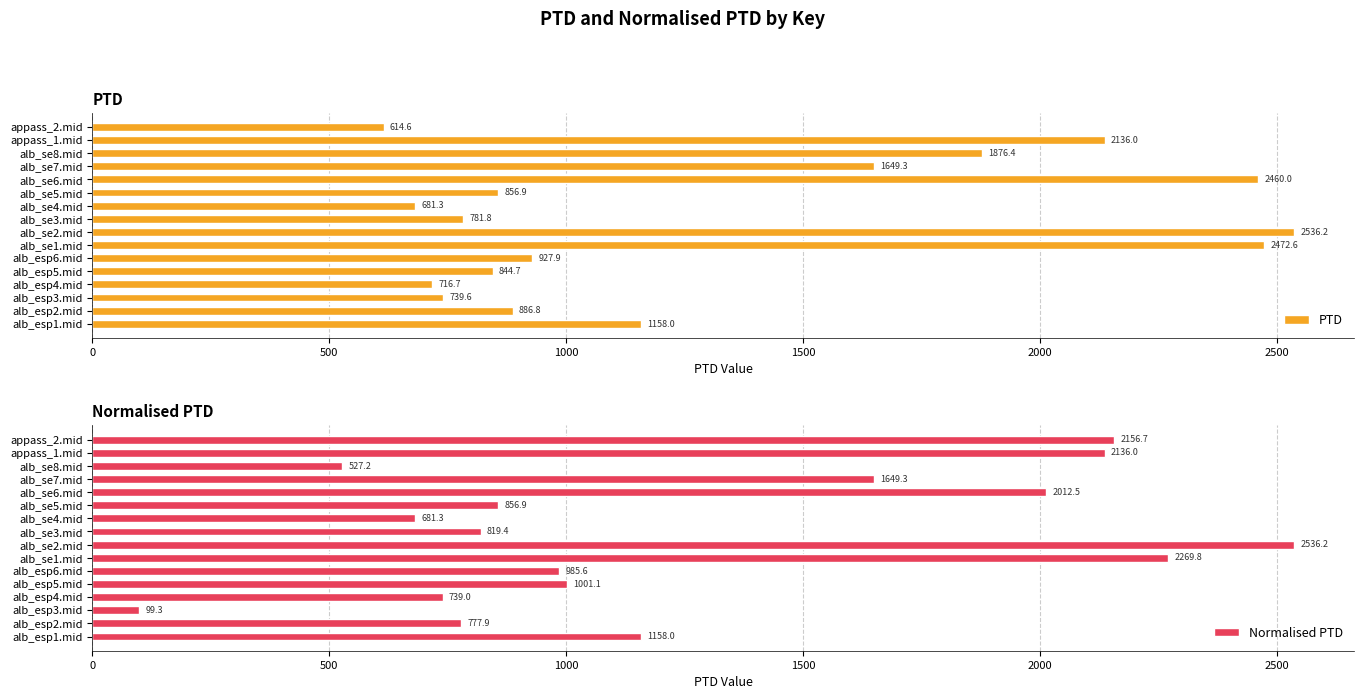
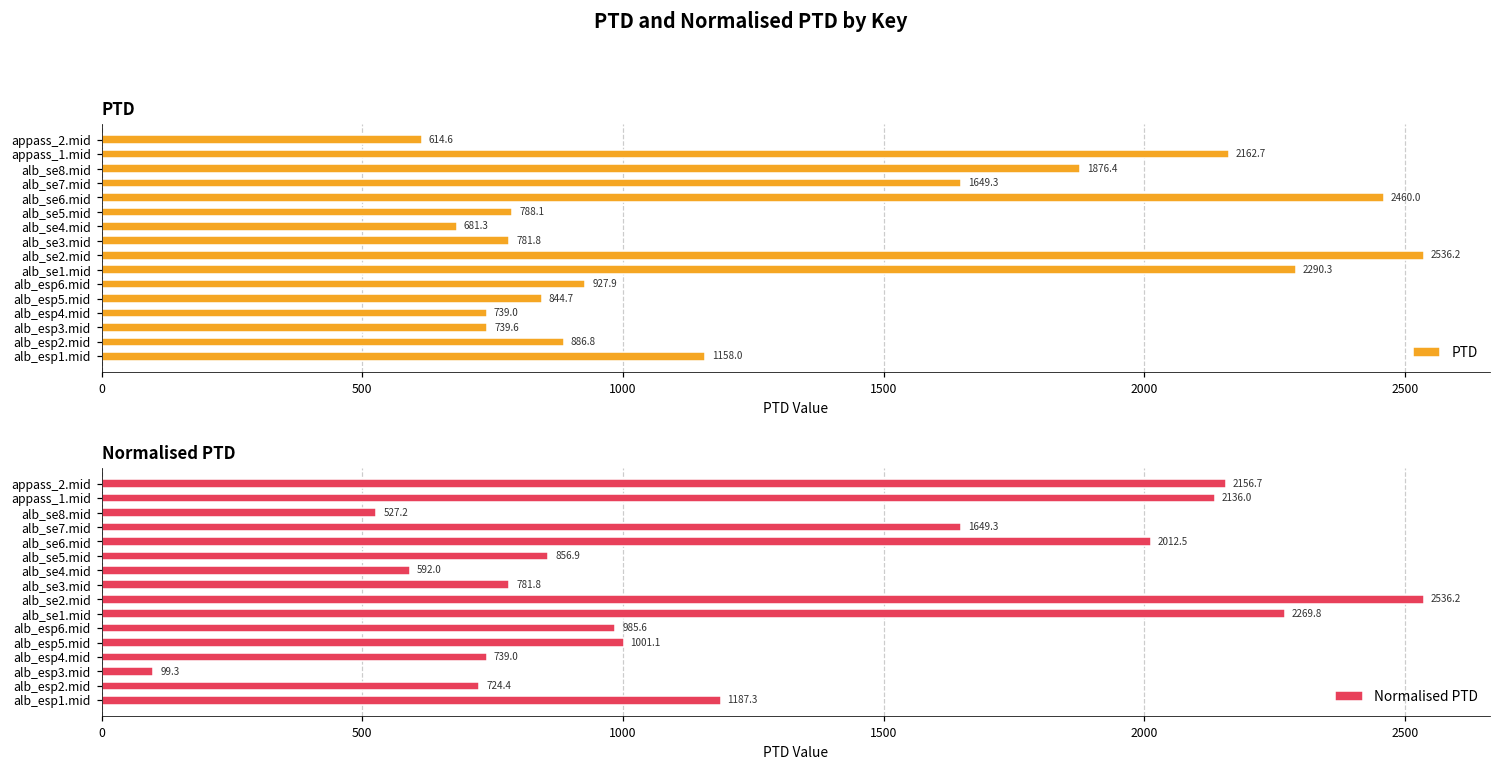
PTD, appass_1.mid: 2136.0 -> 2162.7
PTD, alb_se5.mid: 856.9 -> 788.1
PTD, alb_se1.mid: 2472.6 -> 2290.3
PTD, alb_esp4.mid: 716.7 -> 739.0
Normalised PTD, alb_se4.mid: 681.3 -> 592.0
Normalised PTD, alb_se3.mid: 819.4 -> 781.8
Normalised PTD, alb_esp2.mid: 777.9 -> 724.4
Normalised PTD, alb_esp1.mid: 1158.0 -> 1187.3
